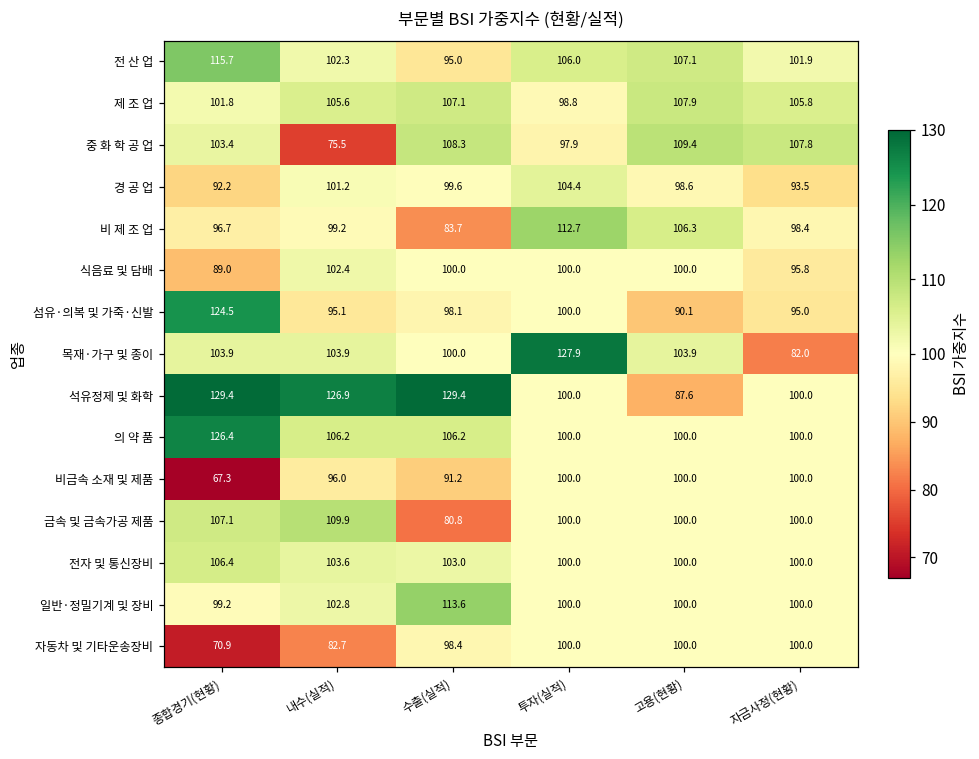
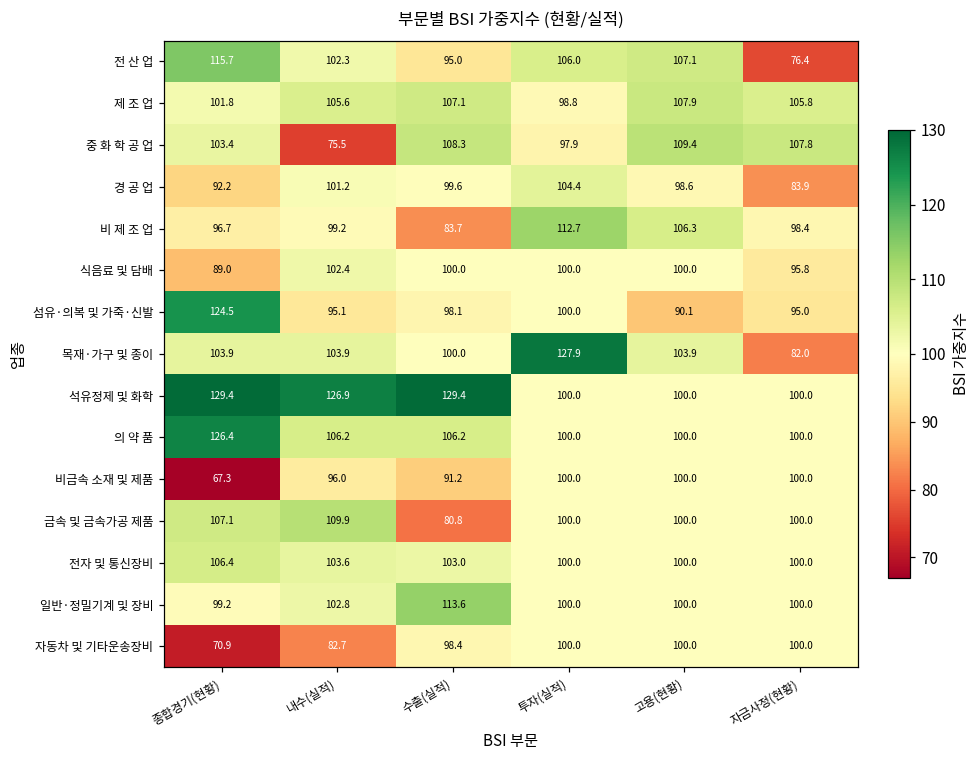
전 산 업, 자금사정(현황): 101.9 -> 76.4
경 공 업, 자금사정(현황): 93.5 -> 83.9
석유정제 및 화학, 고용(현황): 87.6 -> 100.0
